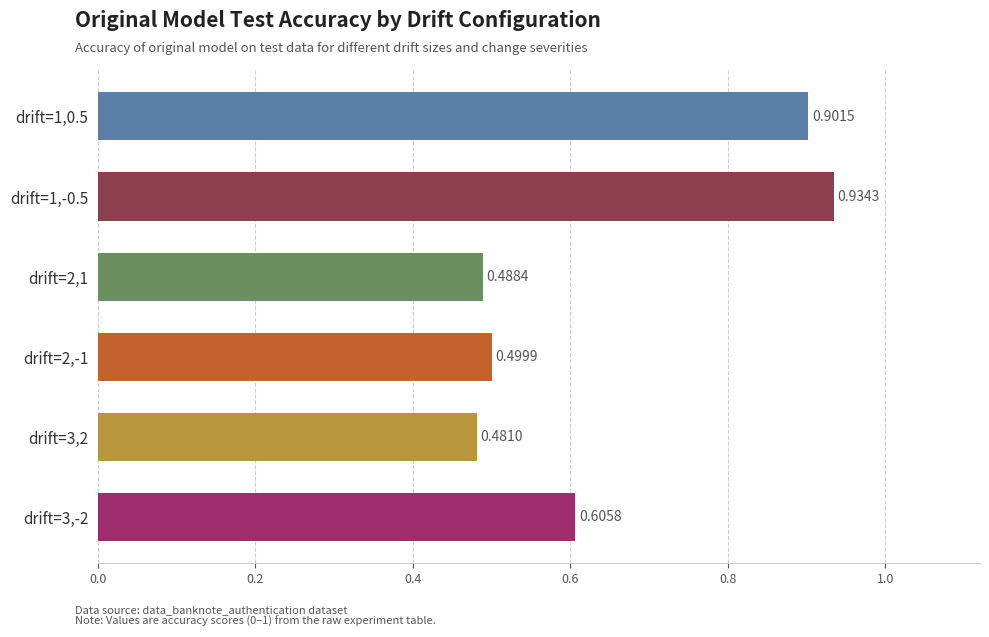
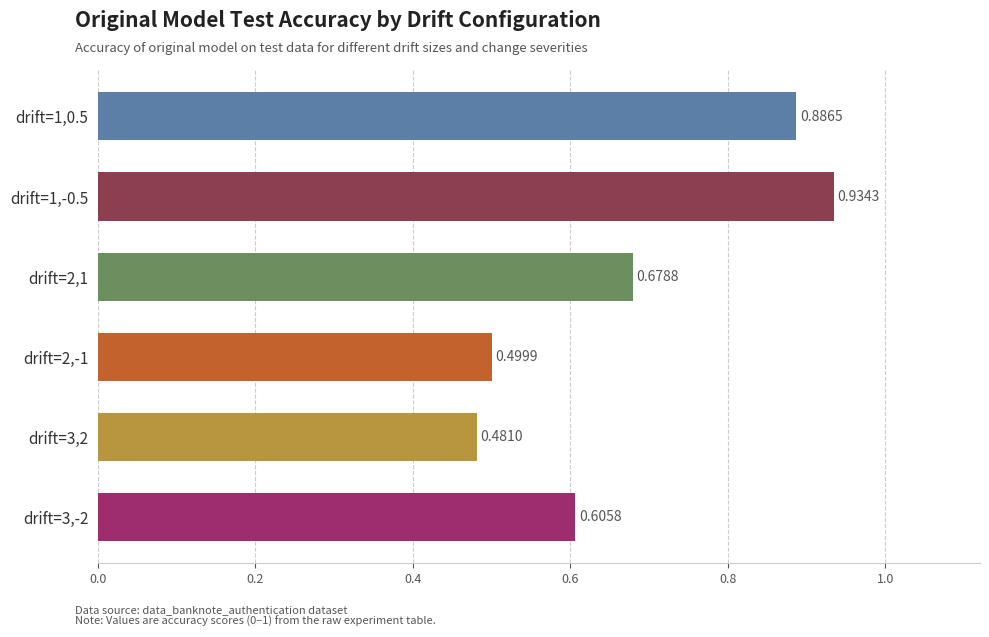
drift=1,0.5: 0.9015 -> 0.8865
drift=2,1: 0.4884 -> 0.6788
